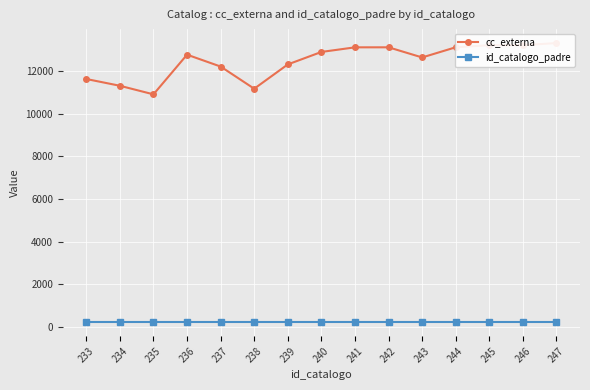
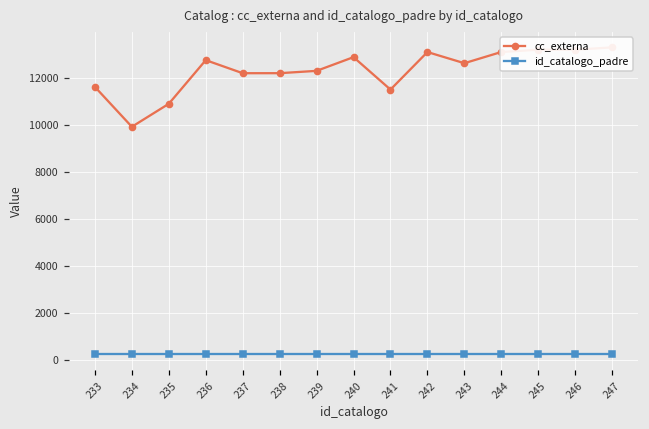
cc_externa, 234: 11300 -> 9900
cc_externa, 238: 11200 -> 12200
cc_externa, 241: 13100 -> 11500
